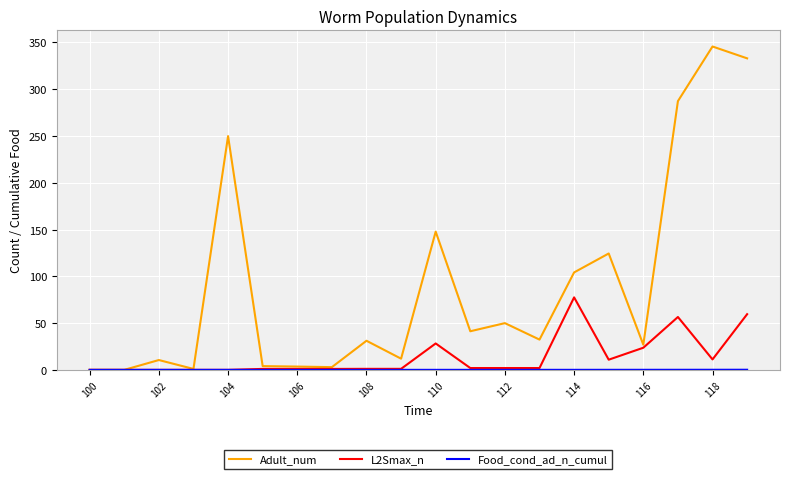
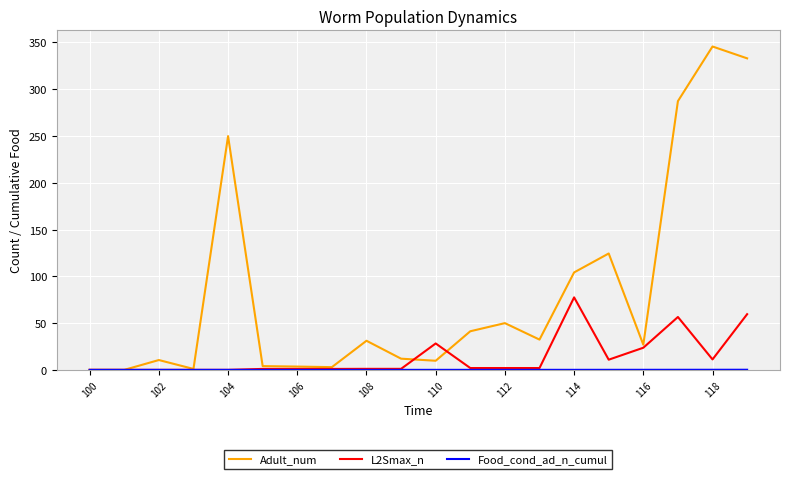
Adult_num, 110: 150 -> 10
